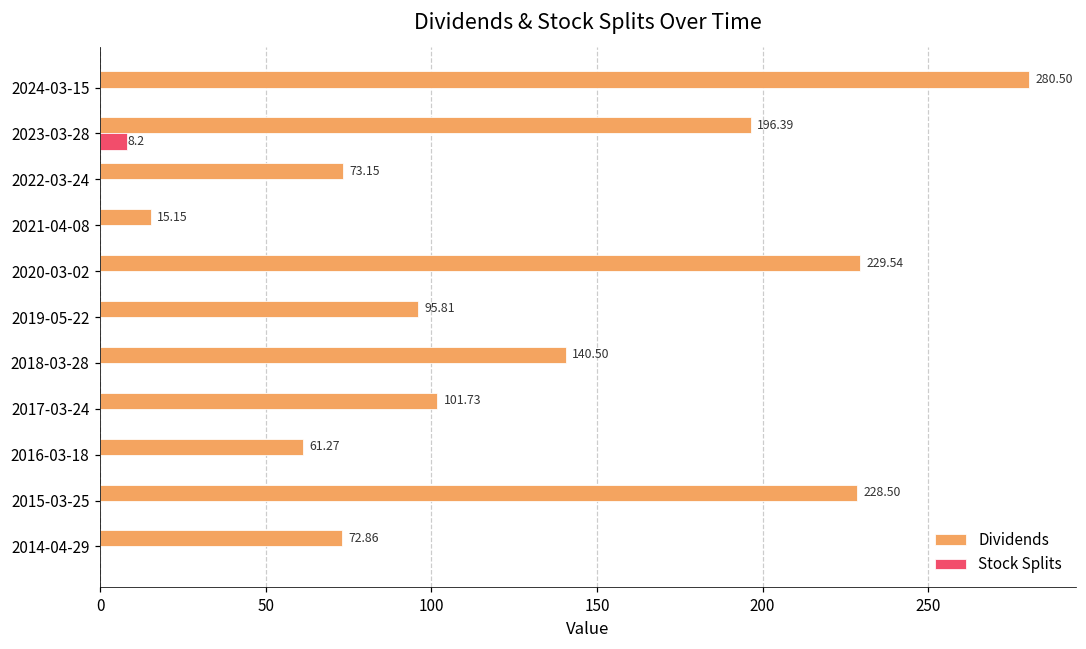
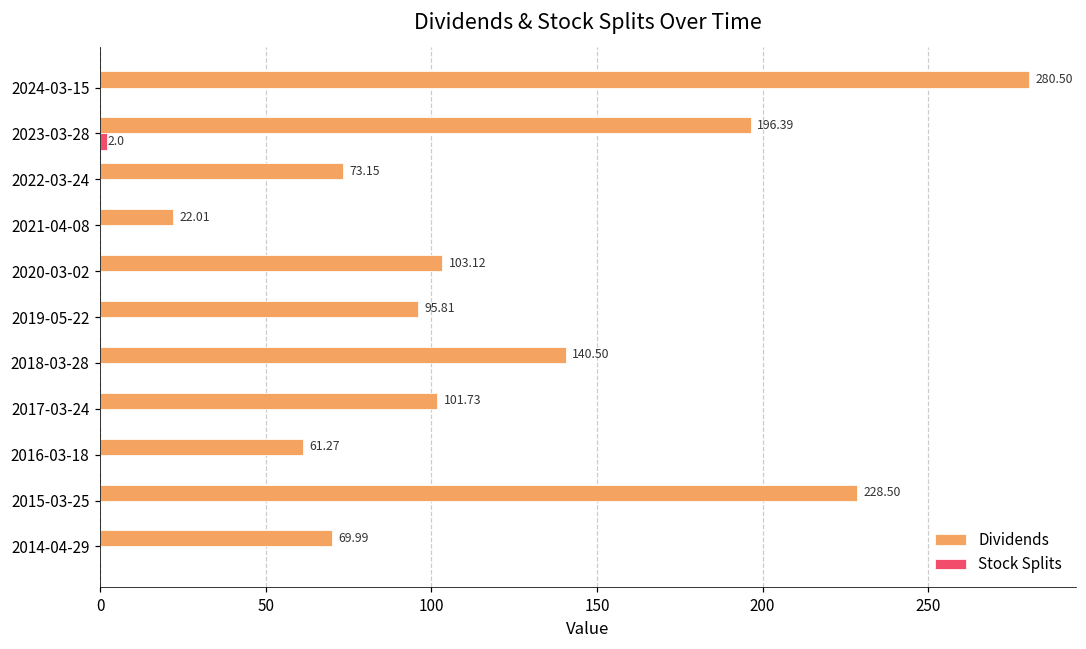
Stock Splits, 2023-03-28: 8.2 -> 2.0
Dividends, 2021-04-08: 15.15 -> 22.01
Dividends, 2020-03-02: 229.54 -> 103.12
Dividends, 2014-04-29: 72.86 -> 69.99
